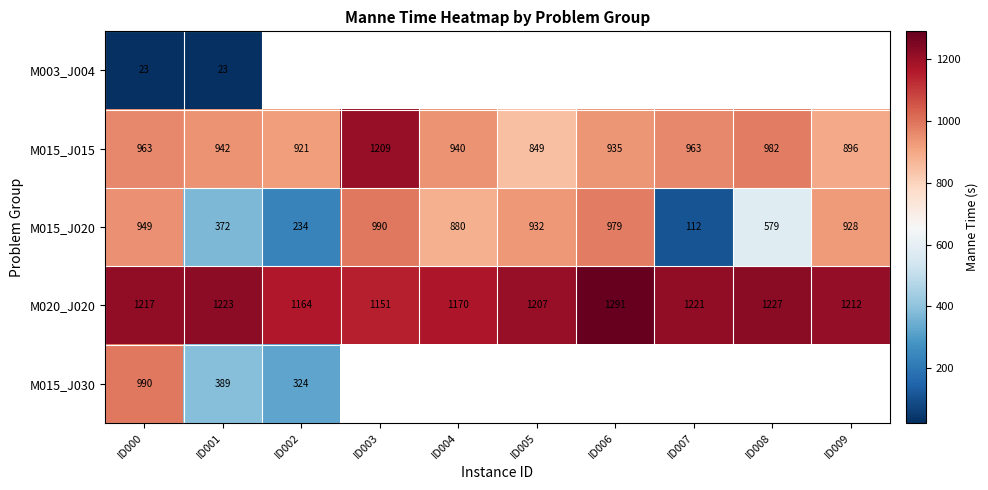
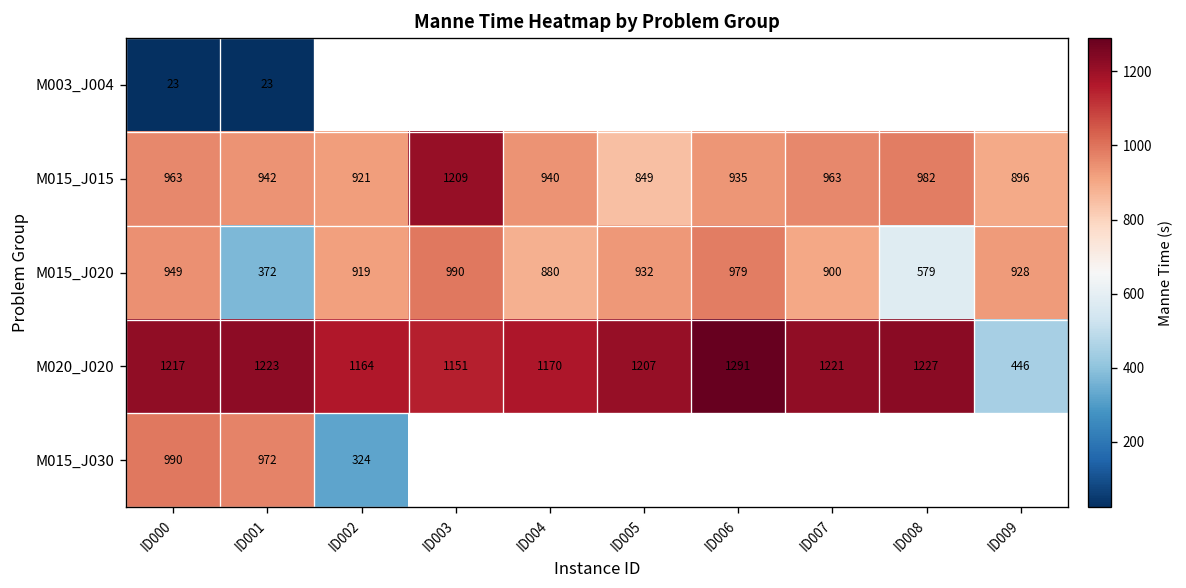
M015_J020, ID002: 234 -> 919
M015_J020, ID007: 112 -> 900
M020_J020, ID009: 1212 -> 446
M015_J030, ID001: 389 -> 972
